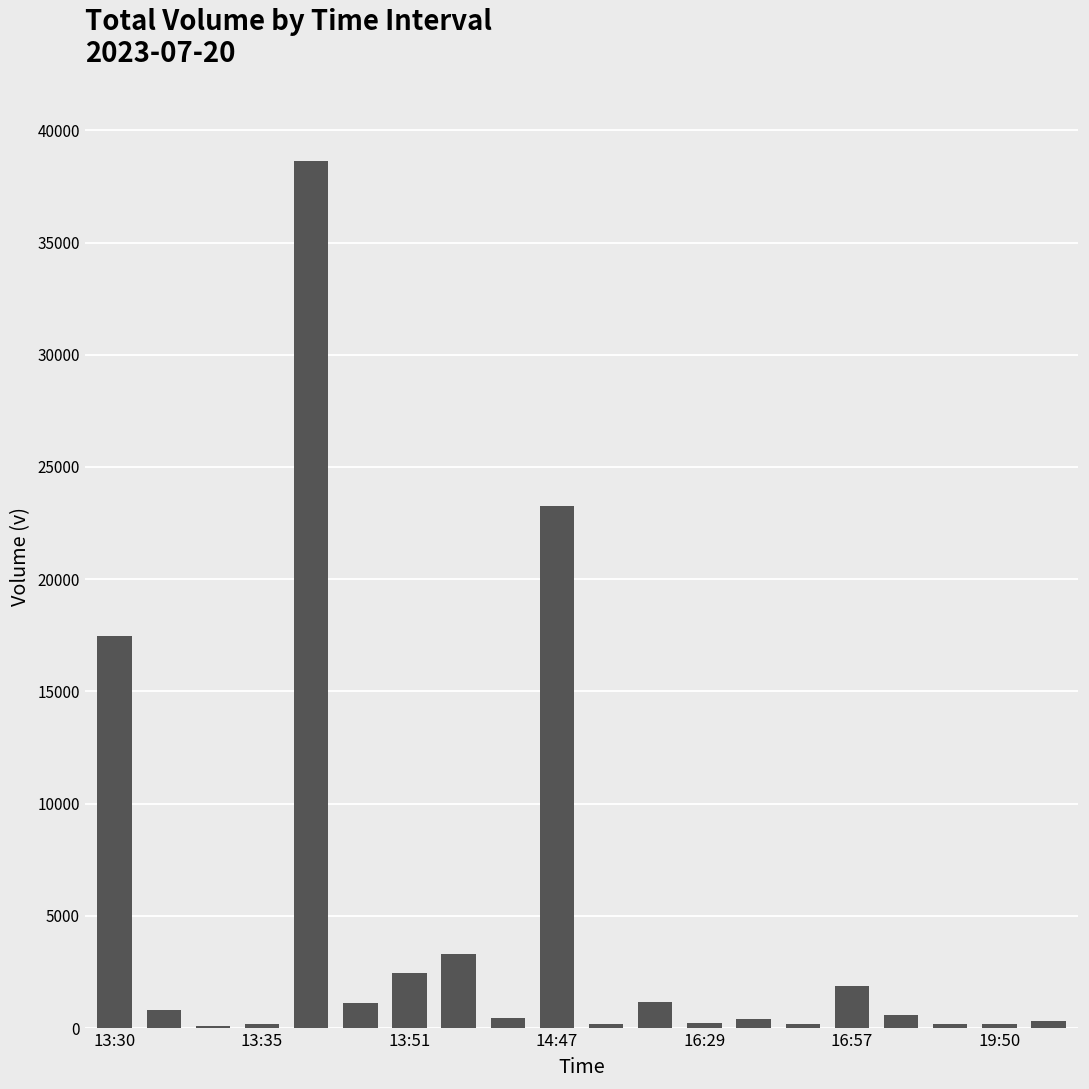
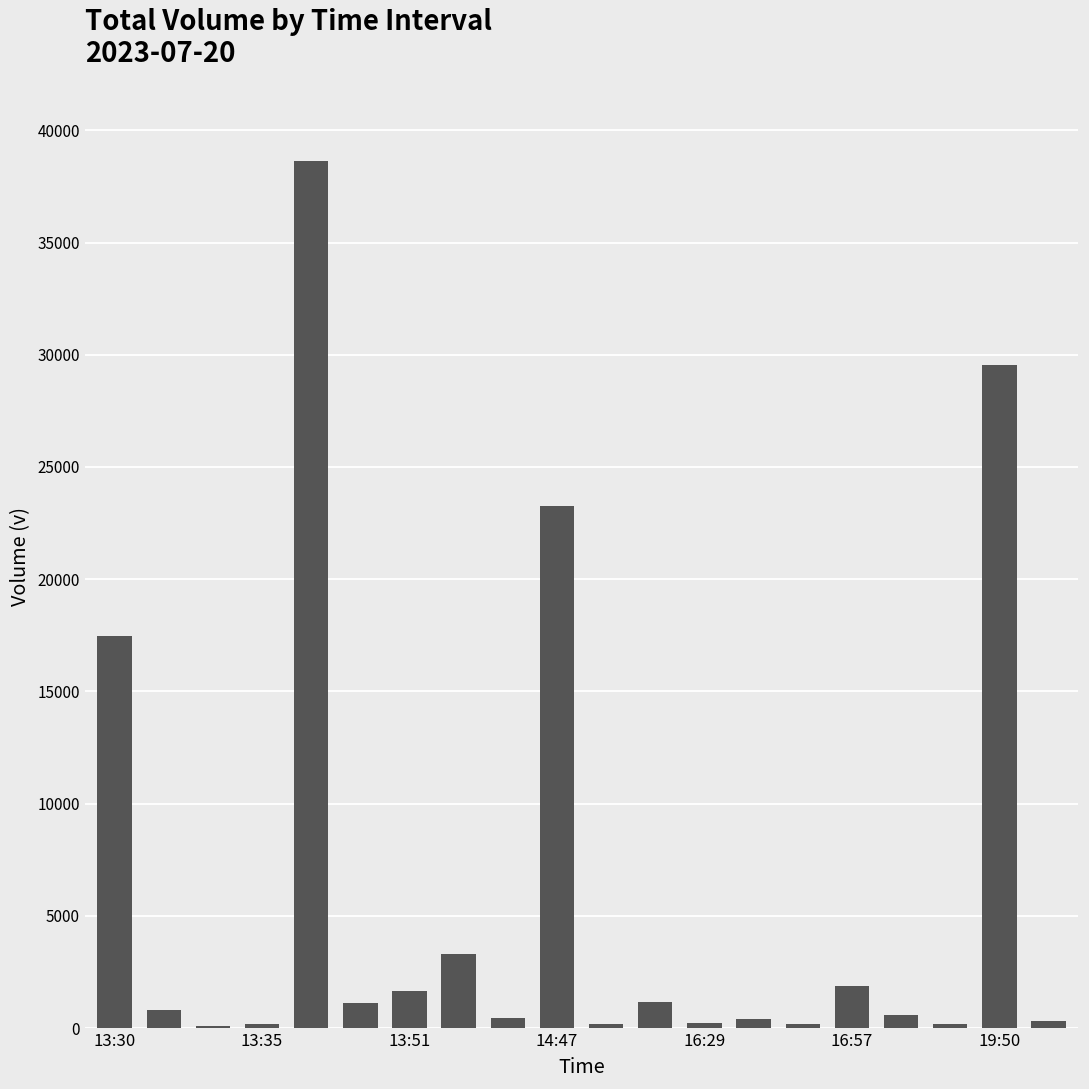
13:51: 2500 -> 1700
19:50: 200 -> 29600
